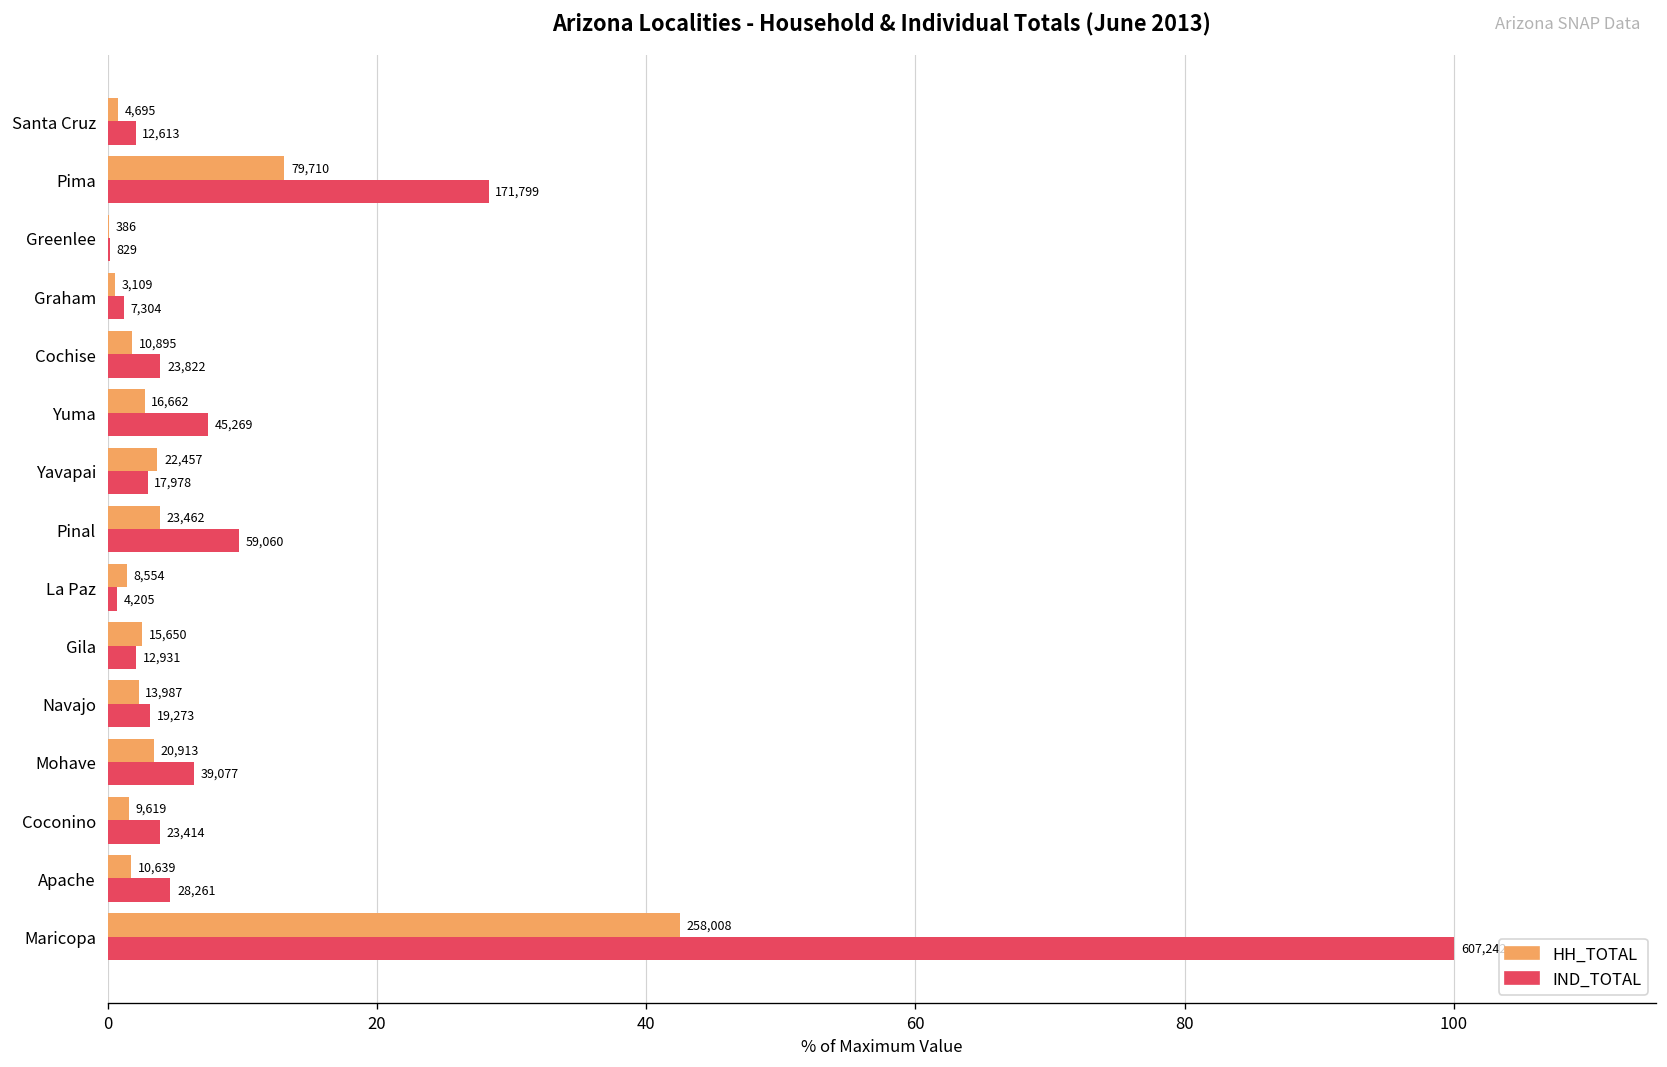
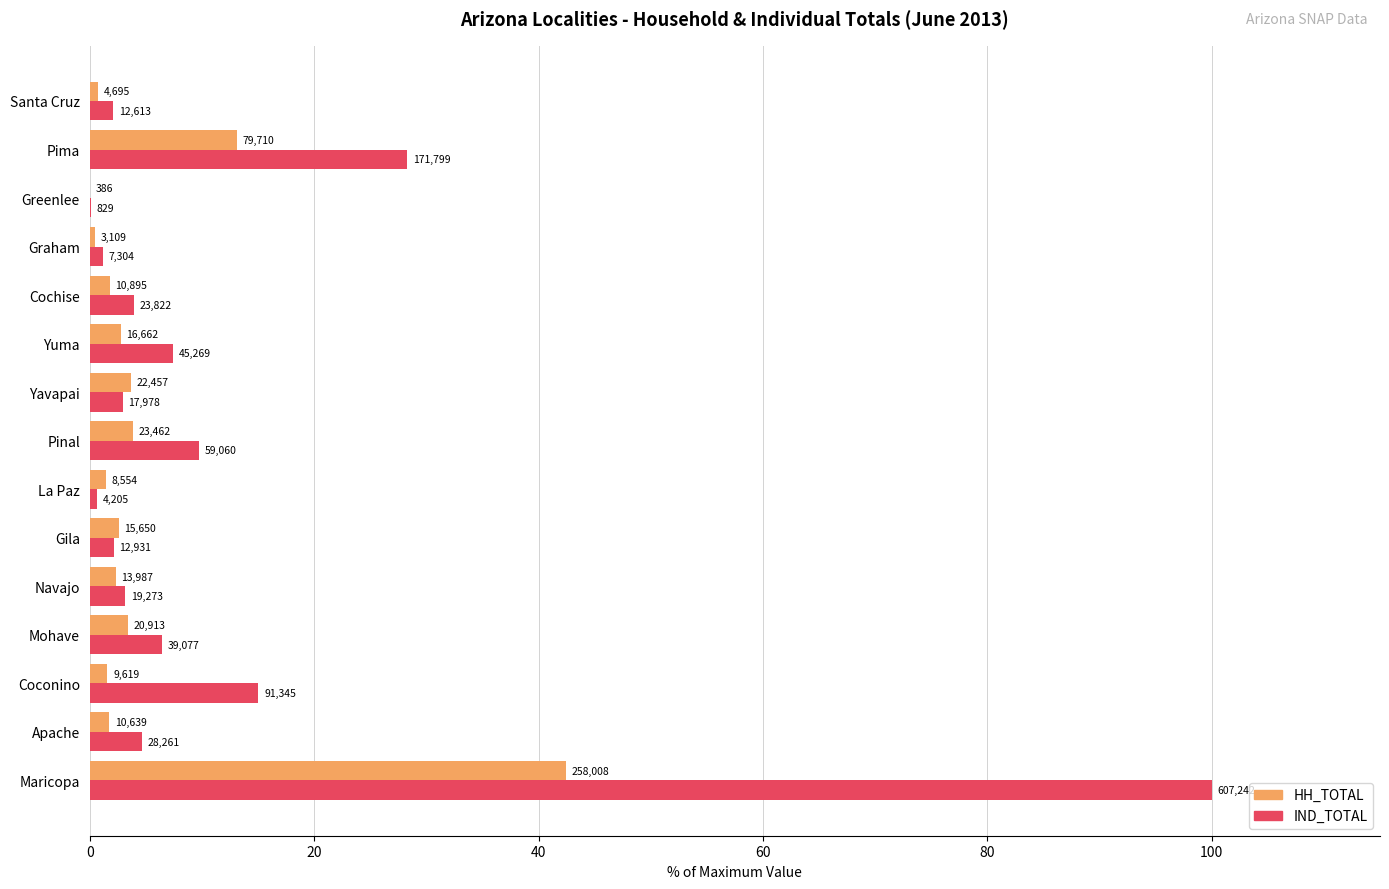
IND_TOTAL, Coconino: 23,414 -> 91,345
